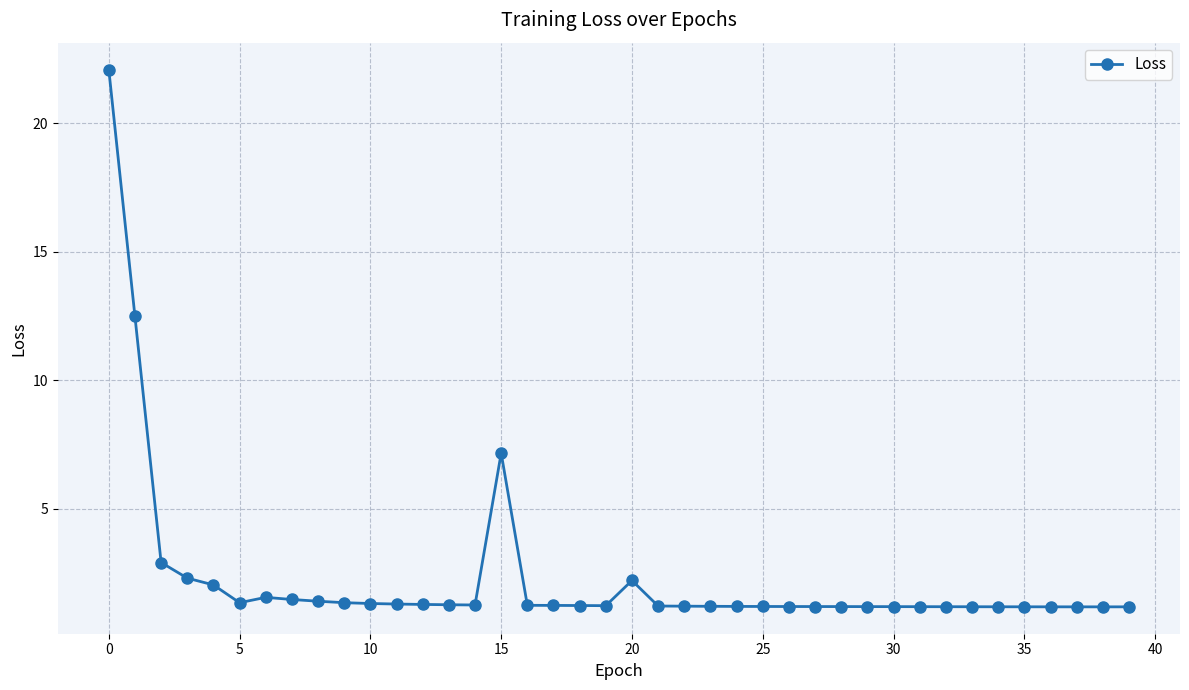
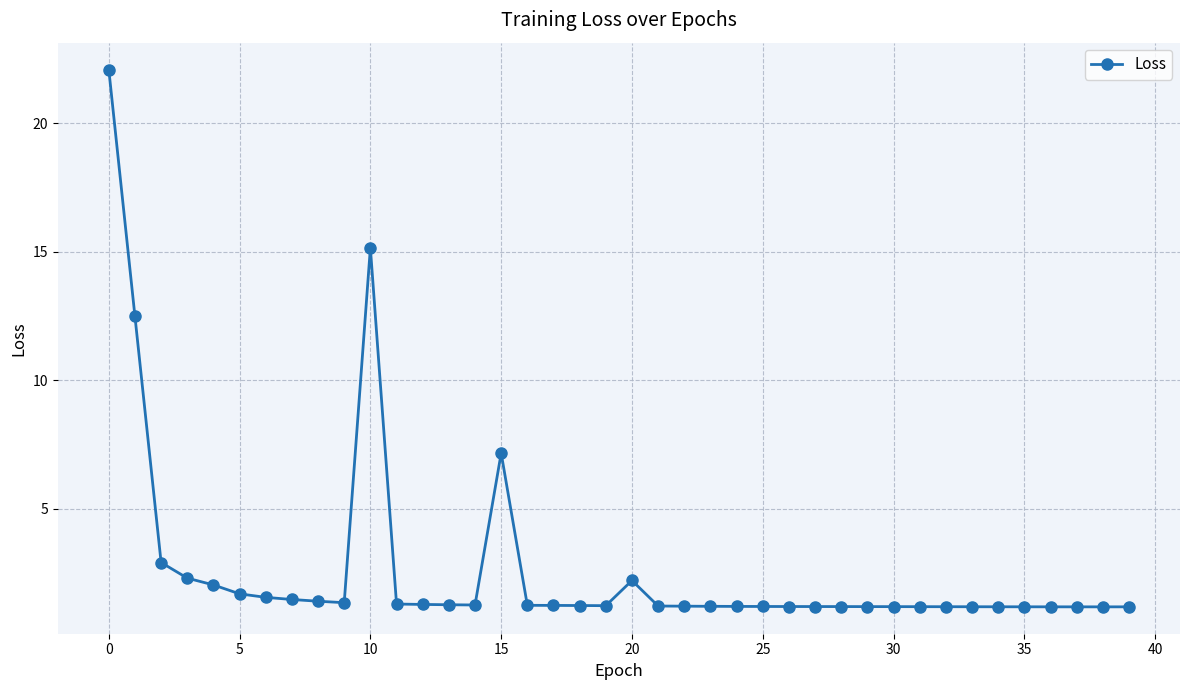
5: 1.4 -> 1.7
10: 1.3 -> 15.2
